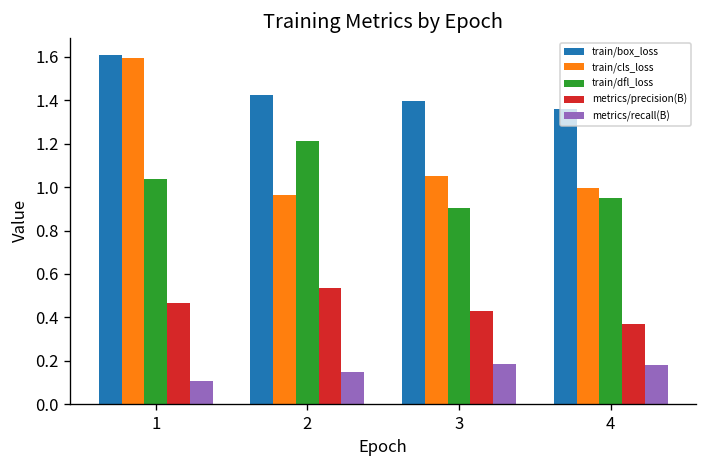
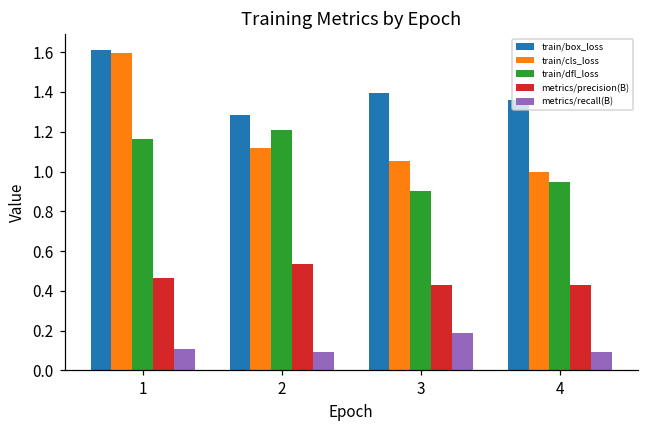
train/dfl_loss, 1: 1.04 -> 1.17
train/box_loss, 2: 1.42 -> 1.29
train/cls_loss, 2: 0.96 -> 1.12
metrics/recall(B), 2: 0.15 -> 0.09
metrics/precision(B), 4: 0.37 -> 0.43
metrics/recall(B), 4: 0.18 -> 0.09
